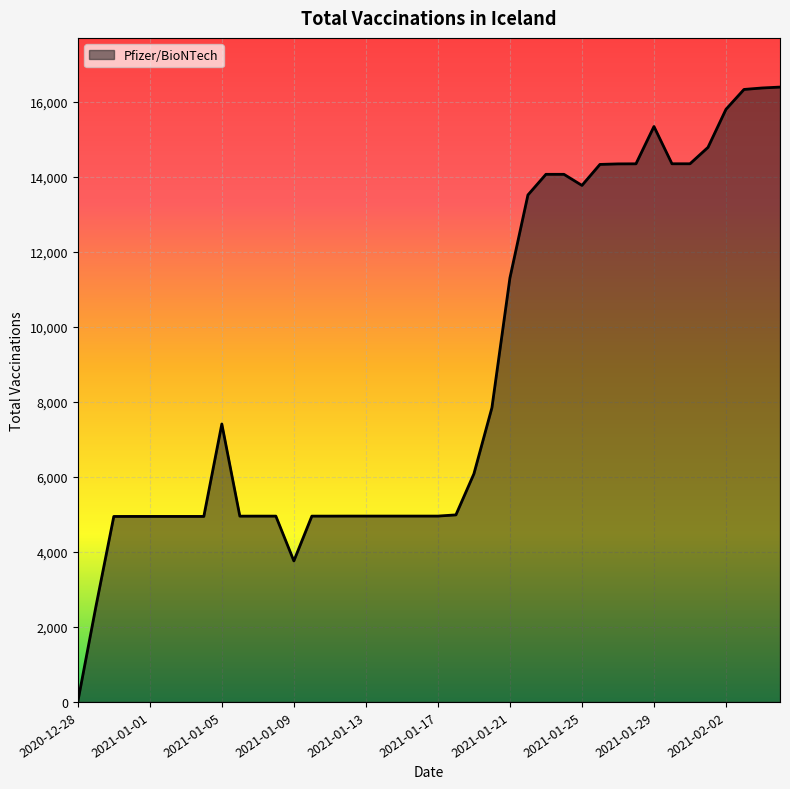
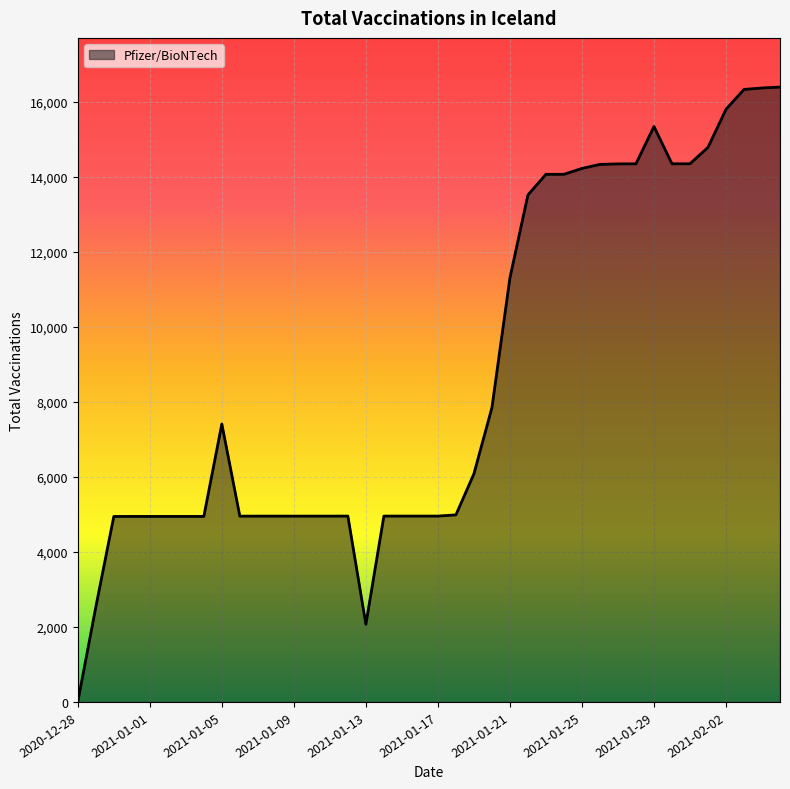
2021-01-09: 3,800 -> 5,000
2021-01-13: 5,000 -> 2,100
2021-01-25: 13,800 -> 14,200
